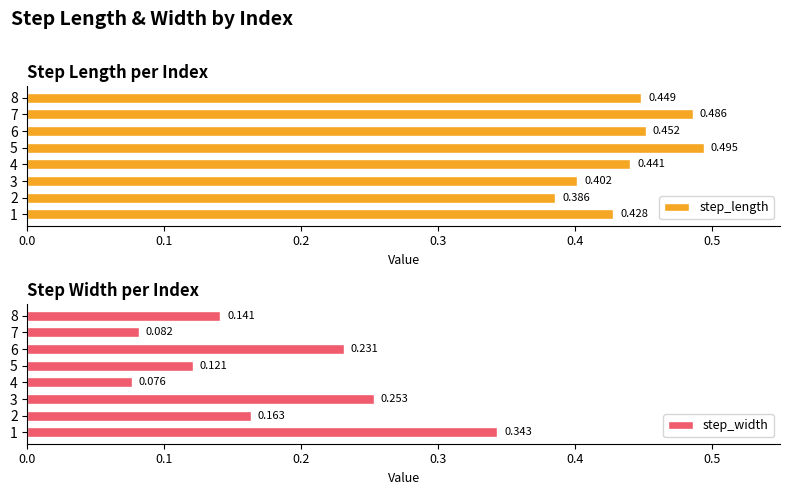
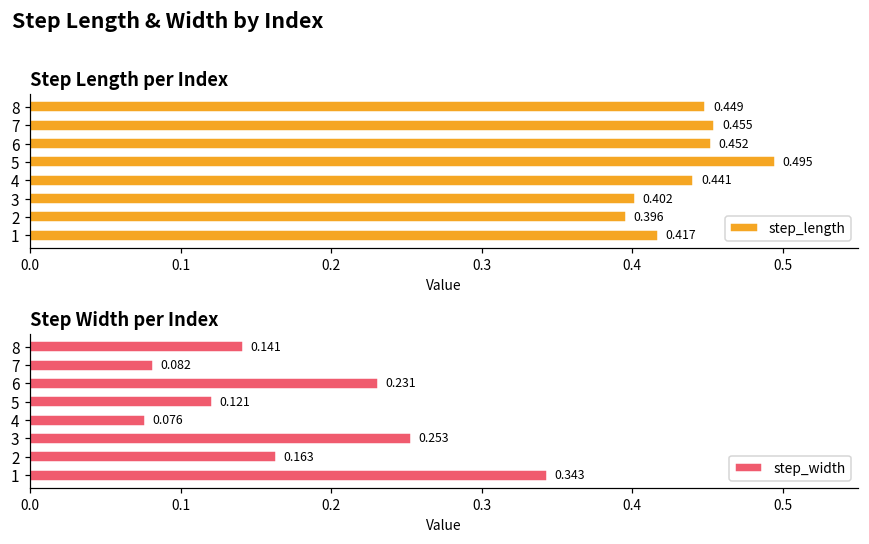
Step Length per Index, 7: 0.486 -> 0.455
Step Length per Index, 2: 0.386 -> 0.396
Step Length per Index, 1: 0.428 -> 0.417
